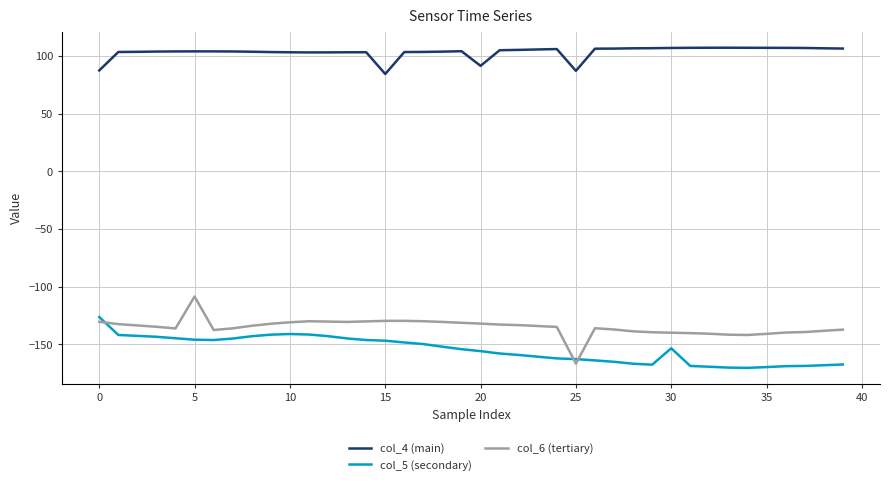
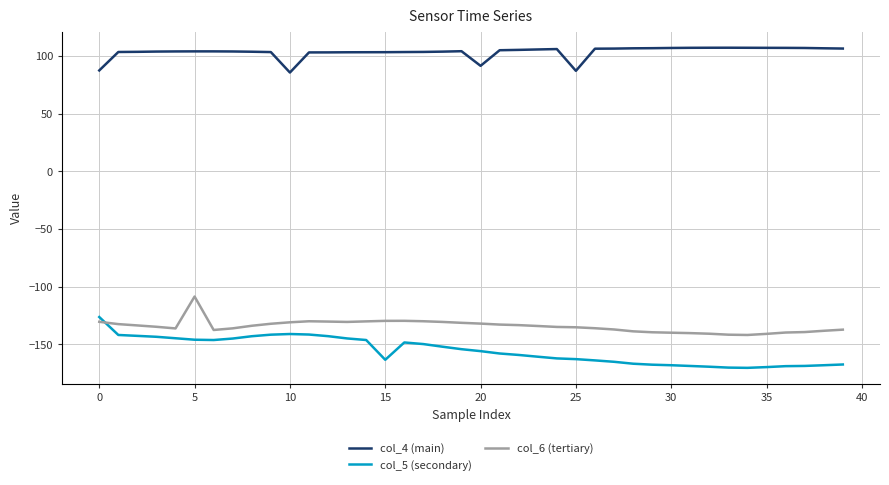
col_4 (main), 10: 103 -> 86
col_4 (main), 15: 84 -> 103
col_5 (secondary), 15: -147 -> -163
col_6 (tertiary), 25: -167 -> -135
col_5 (secondary), 30: -153 -> -168
